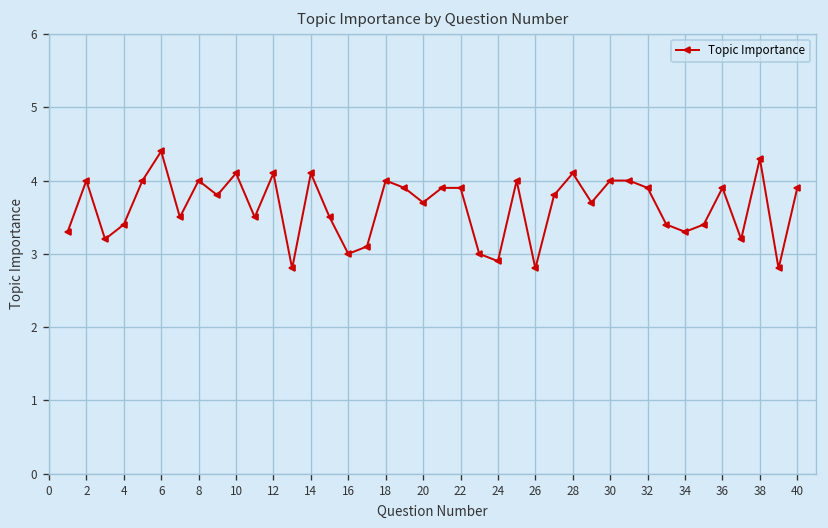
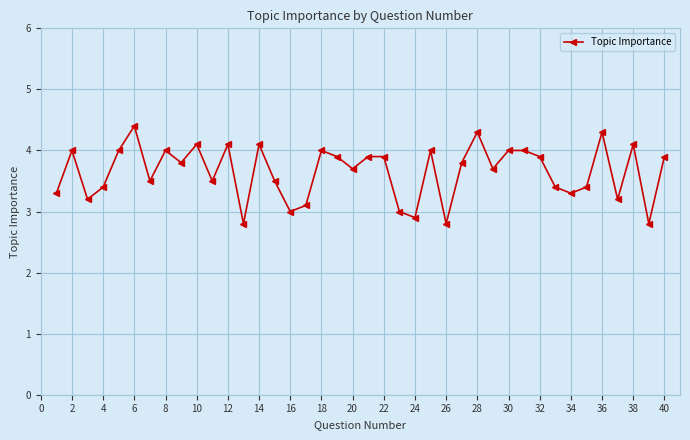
28: 4.1 -> 4.3
36: 3.9 -> 4.3
38: 4.3 -> 4.1
